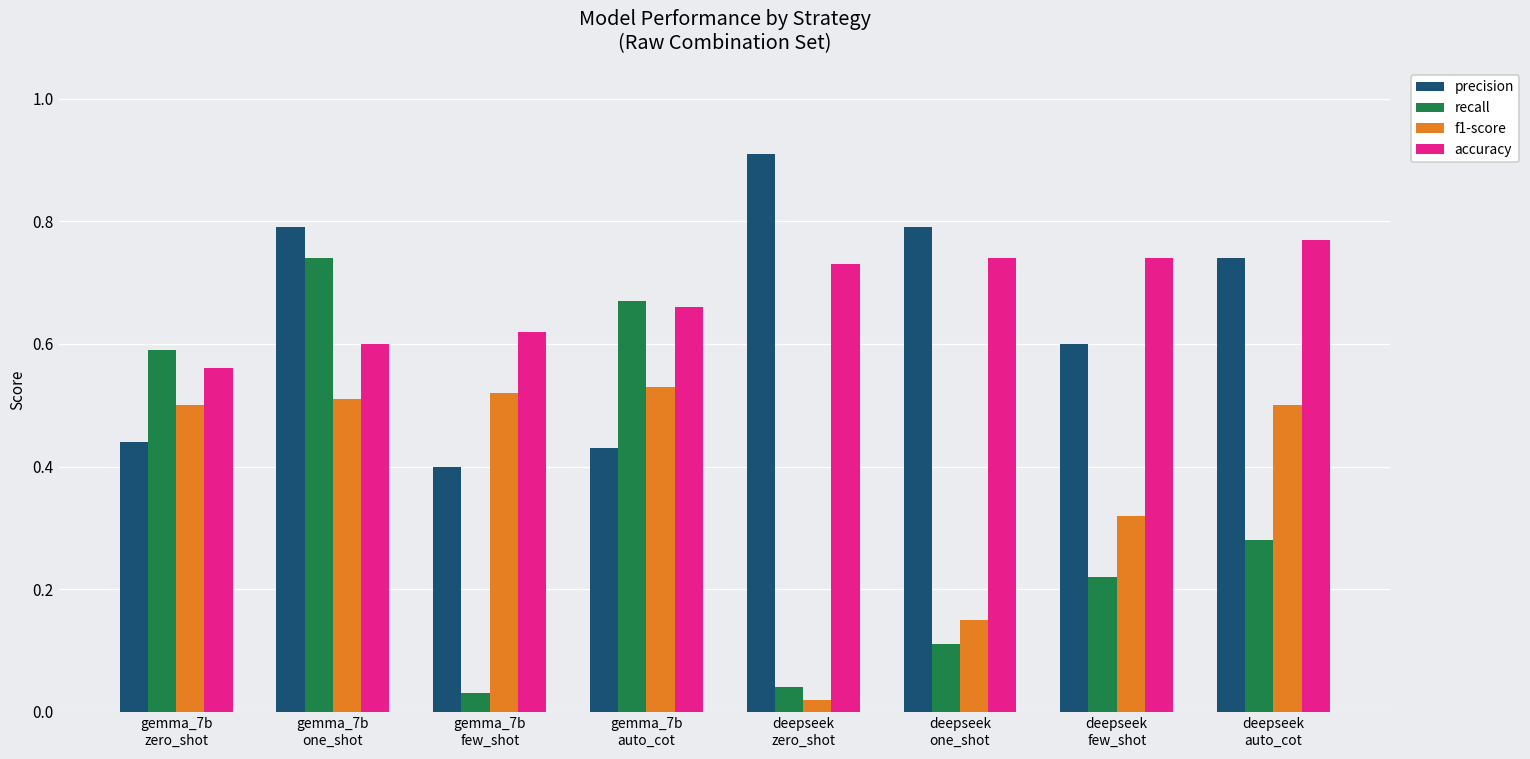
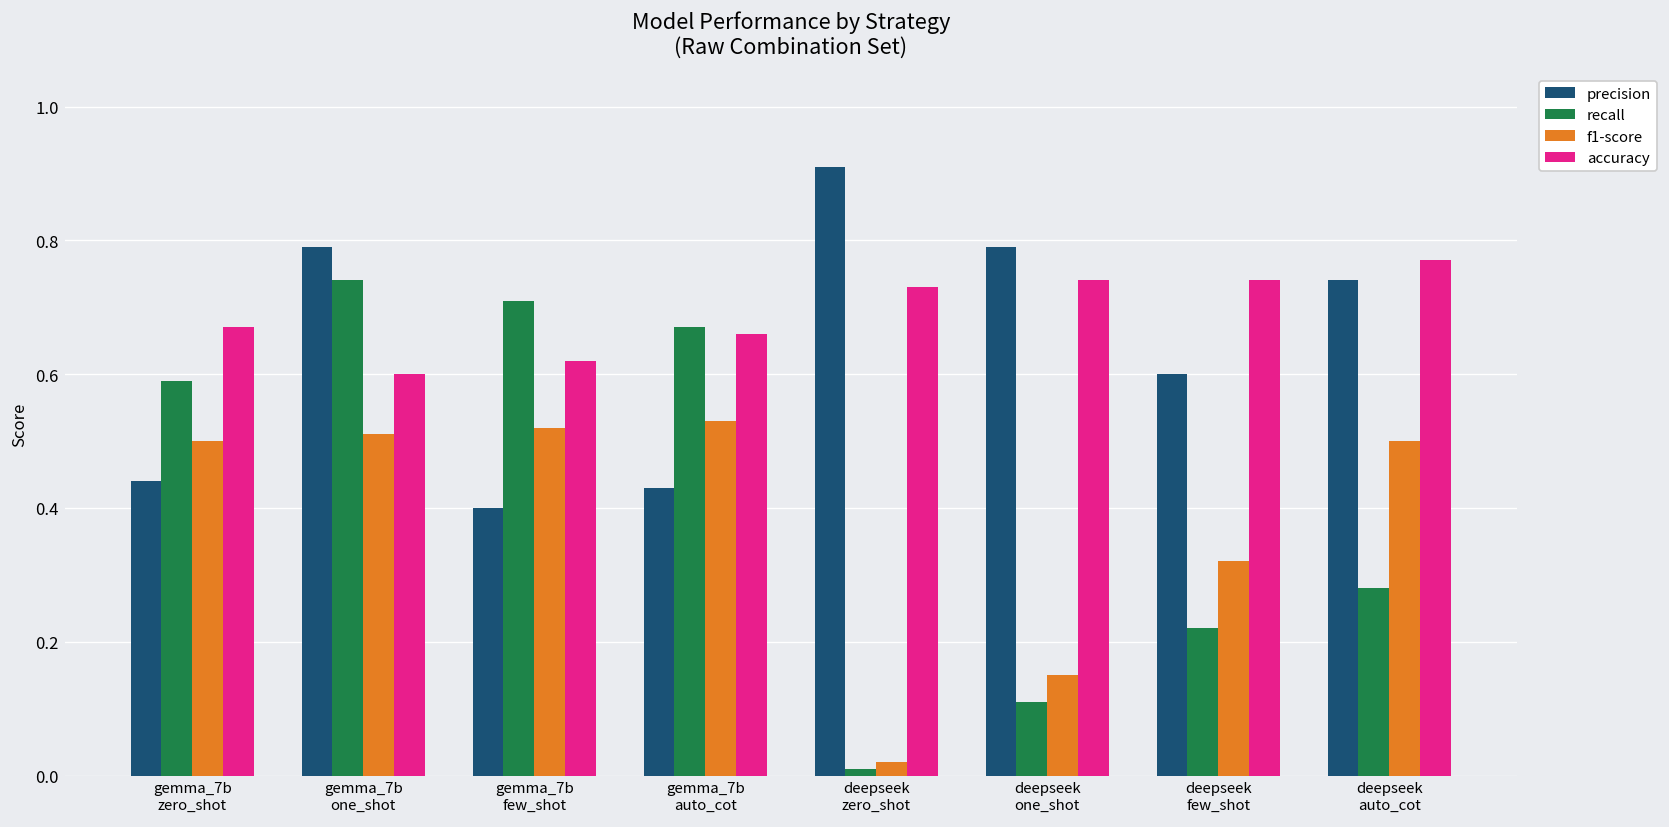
accuracy, gemma_7b zero_shot: 0.56 -> 0.67
recall, gemma_7b few_shot: 0.03 -> 0.71
recall, deepseek zero_shot: 0.04 -> 0.01
